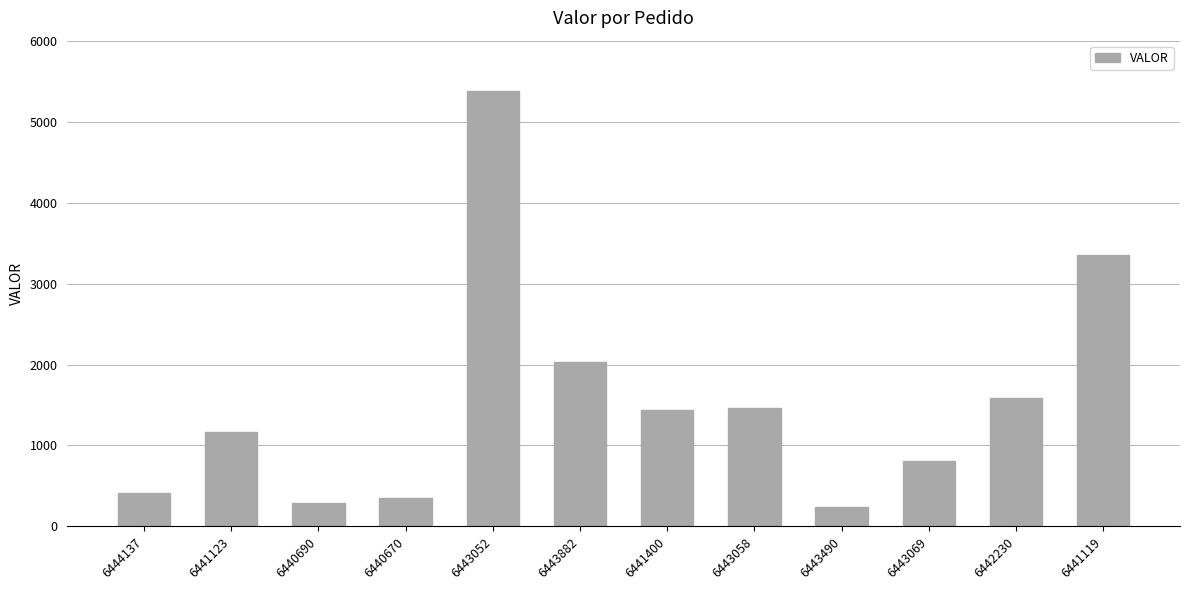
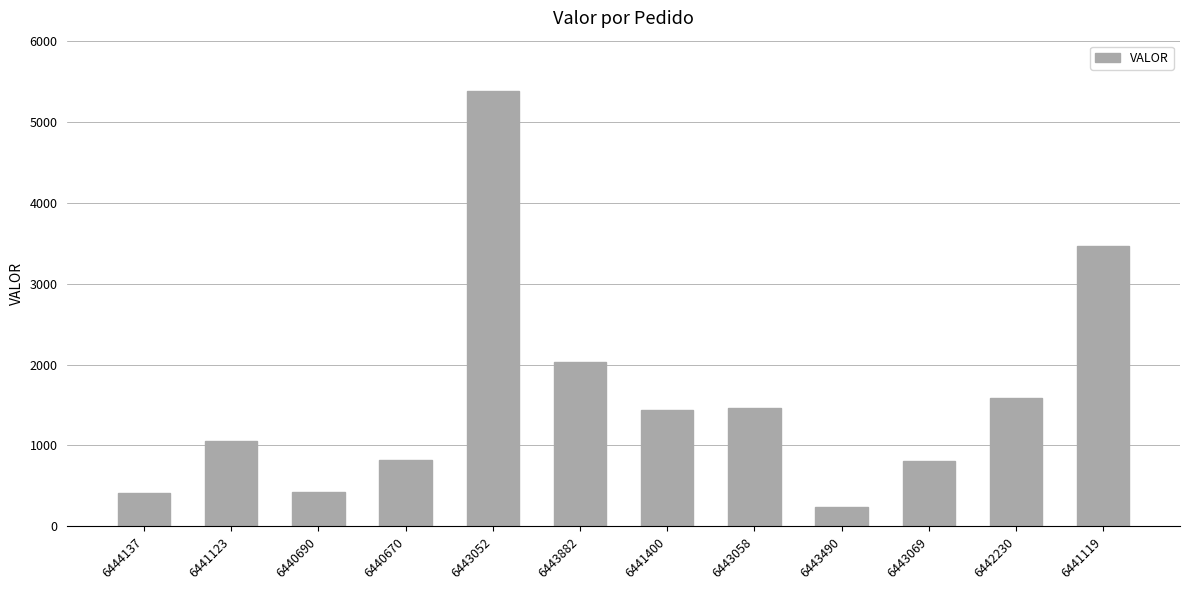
6441123: 1200 -> 1000
6440690: 300 -> 400
6440670: 400 -> 800
6441119: 3400 -> 3500
